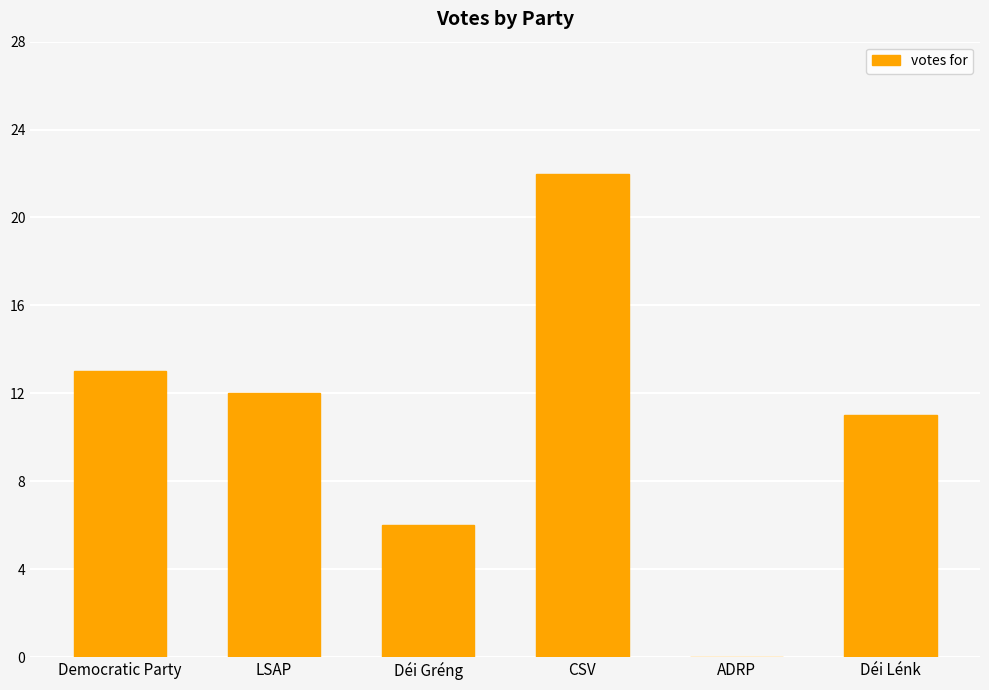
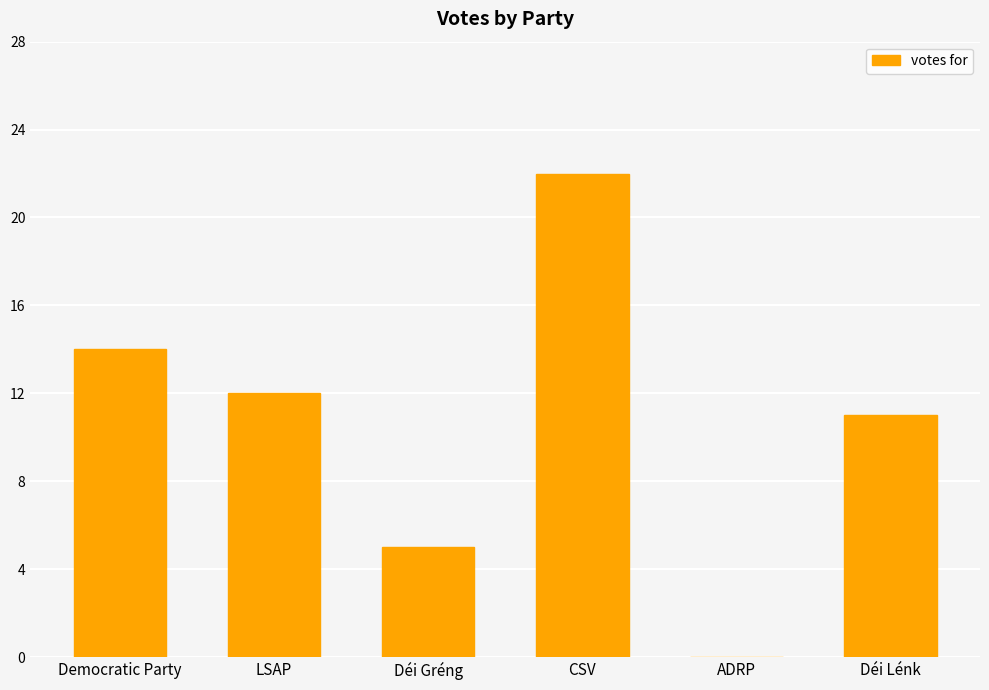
Democratic Party: 13 -> 14
Déi Gréng: 6 -> 5
